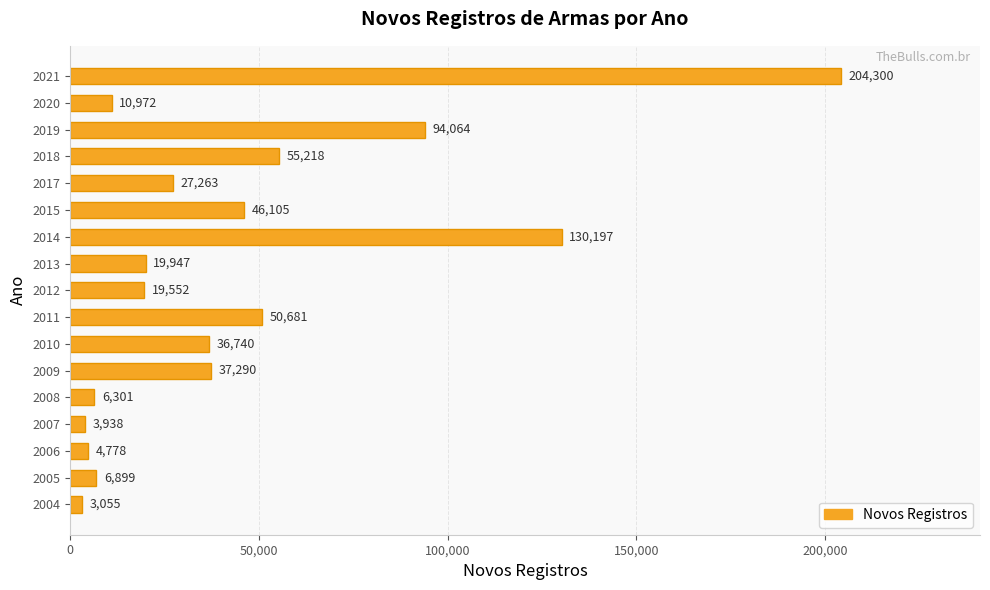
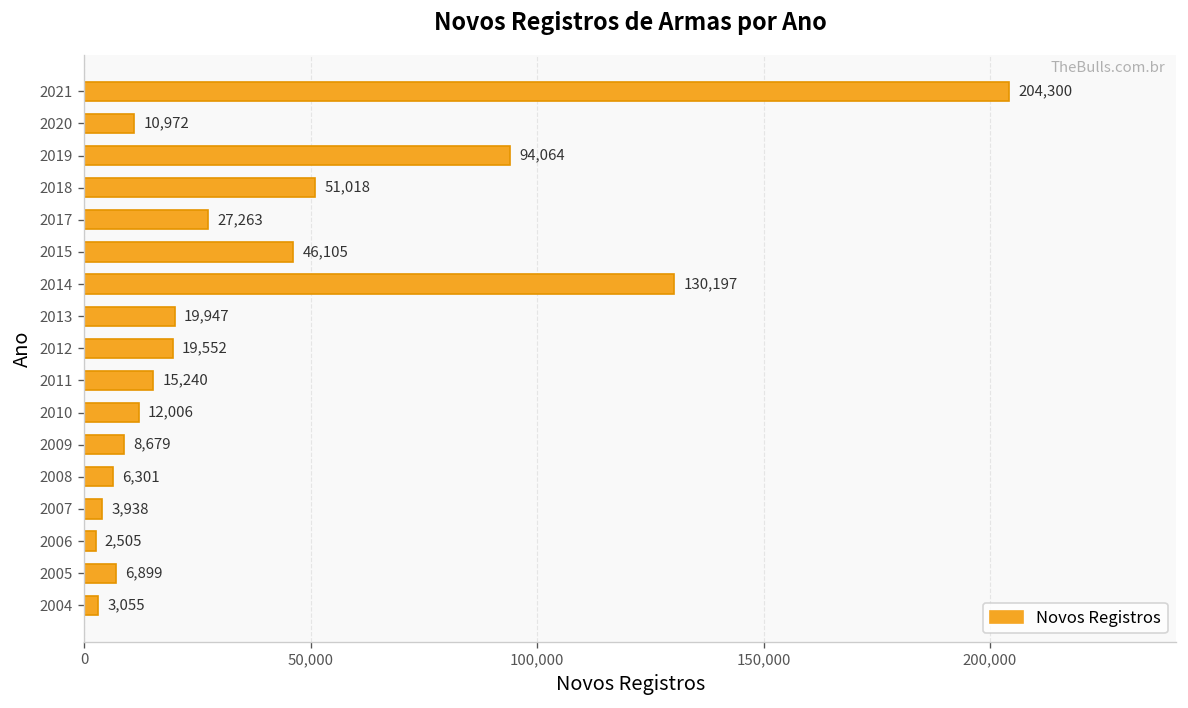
2018: 55,218 -> 51,018
2011: 50,681 -> 15,240
2010: 36,740 -> 12,006
2009: 37,290 -> 8,679
2006: 4,778 -> 2,505
